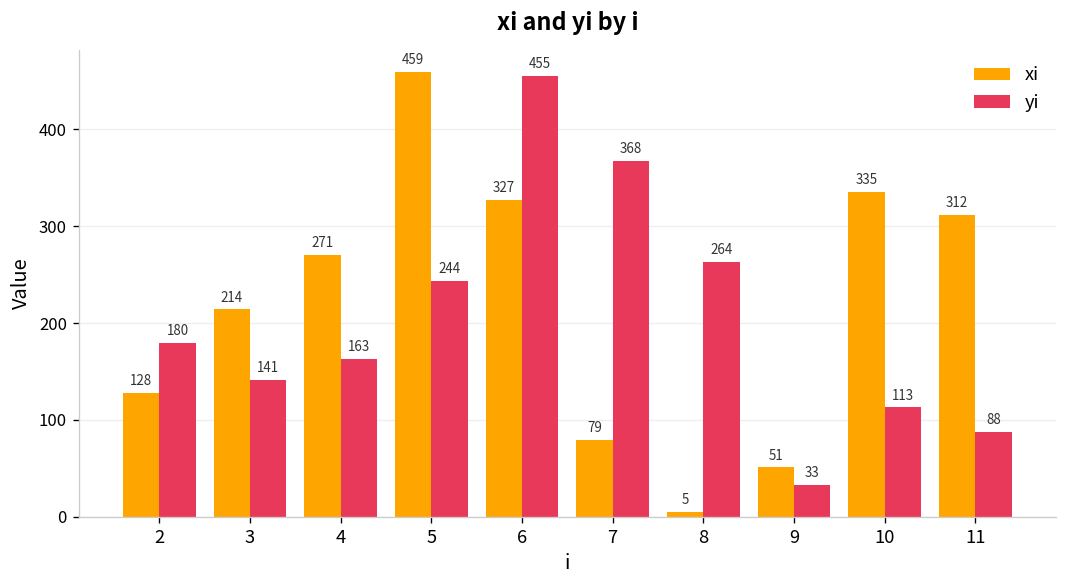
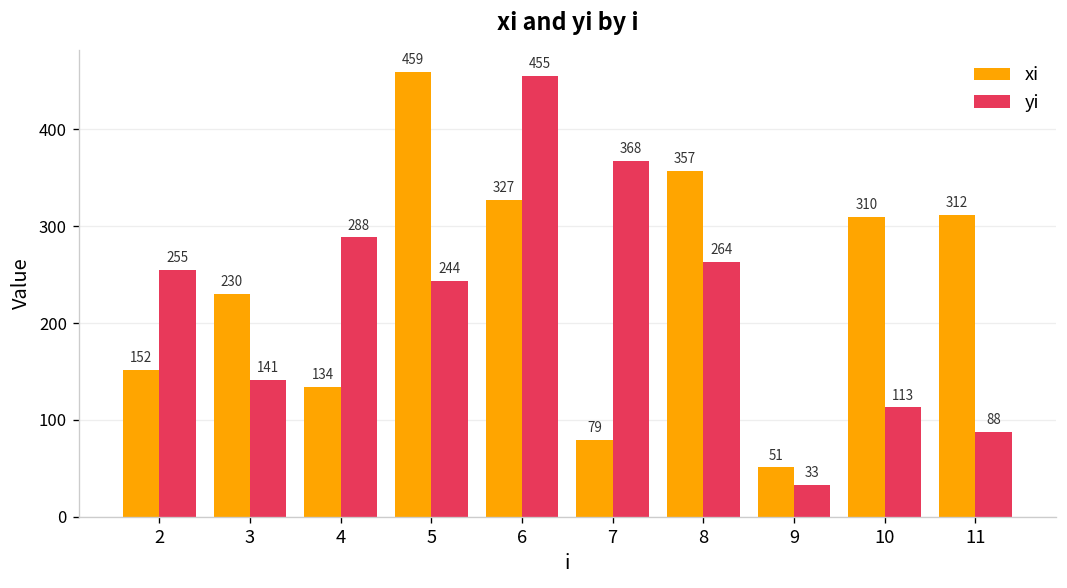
xi, 2: 128 -> 152
yi, 2: 180 -> 255
xi, 3: 214 -> 230
xi, 4: 271 -> 134
yi, 4: 163 -> 288
xi, 8: 5 -> 357
xi, 10: 335 -> 310
